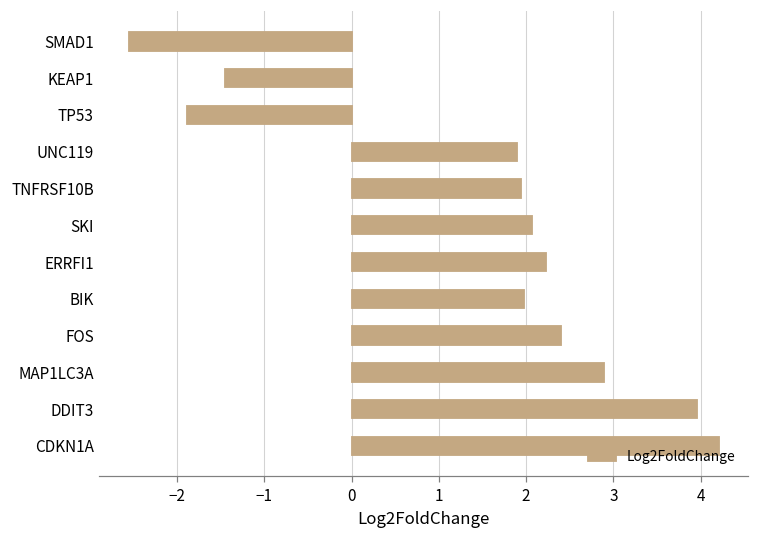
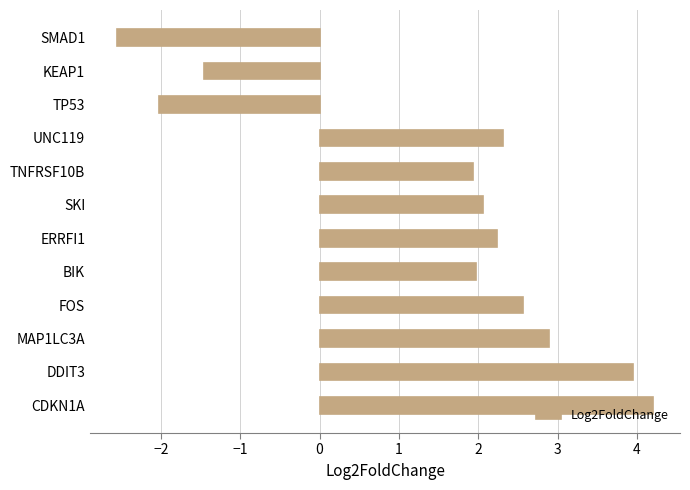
TP53: -1.9 -> -2.0
UNC119: 1.9 -> 2.3
FOS: 2.4 -> 2.6
